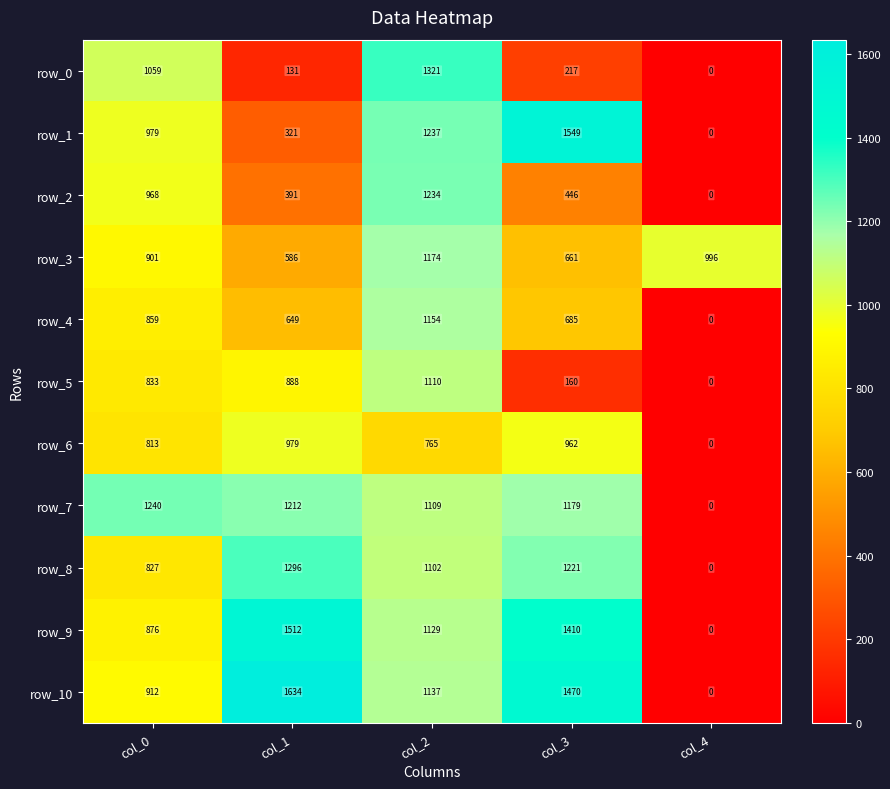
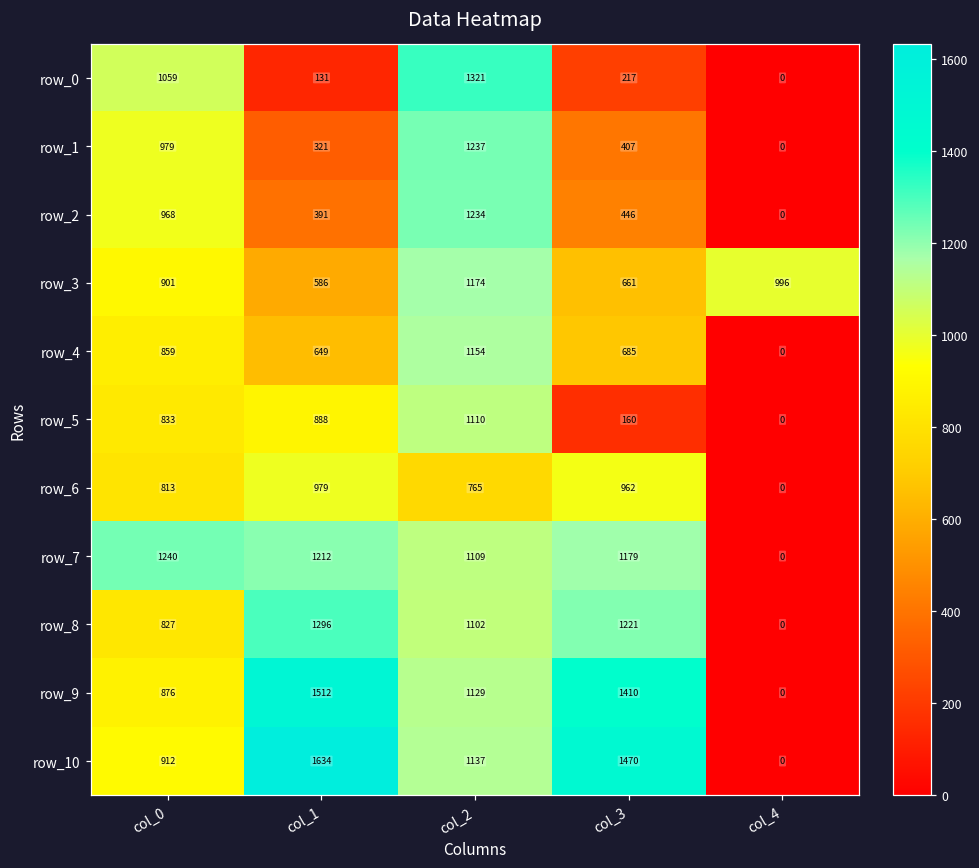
row_1, col_3: 1549 -> 407
